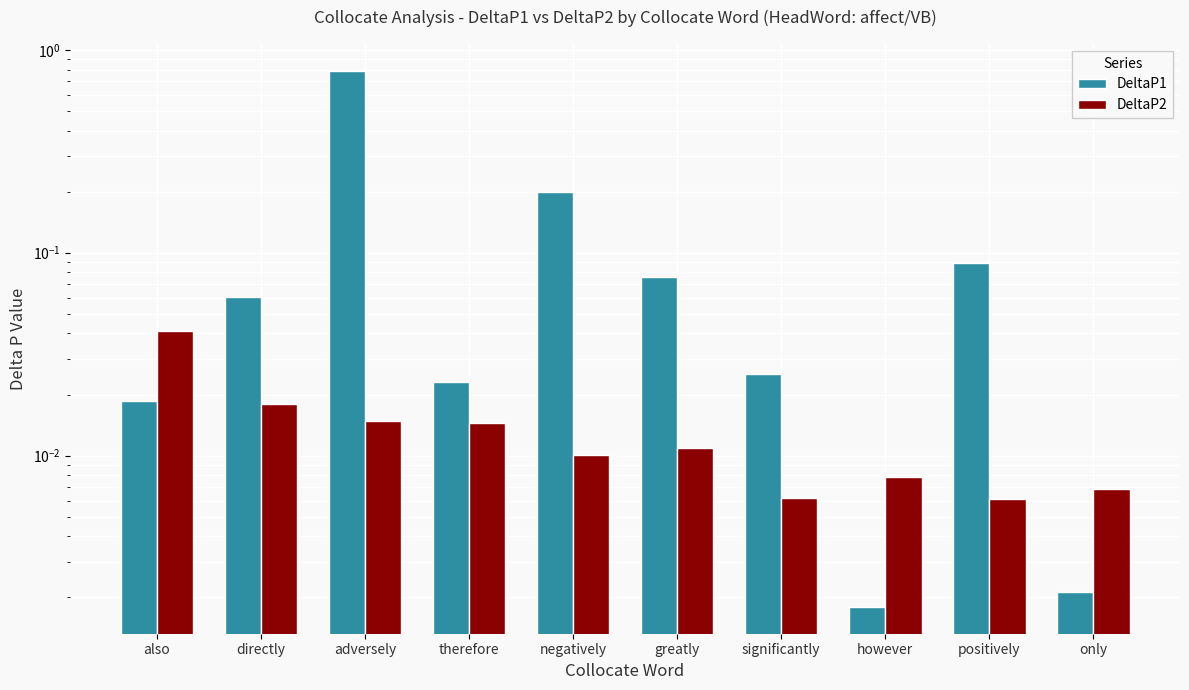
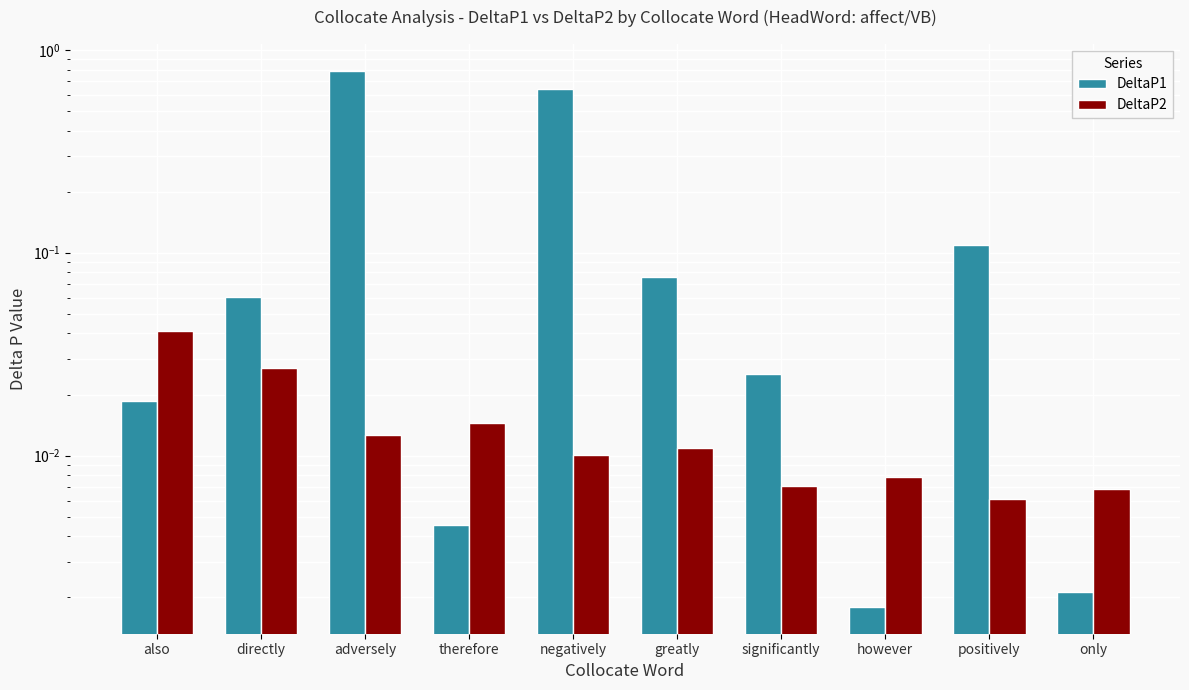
DeltaP2, directly: 0.018 -> 0.027
DeltaP2, adversely: 0.015 -> 0.013
DeltaP1, therefore: 0.023 -> 0.0045
DeltaP1, negatively: 0.20 -> 0.64
DeltaP2, significantly: 0.0062 -> 0.0071
DeltaP1, positively: 0.09 -> 0.11
